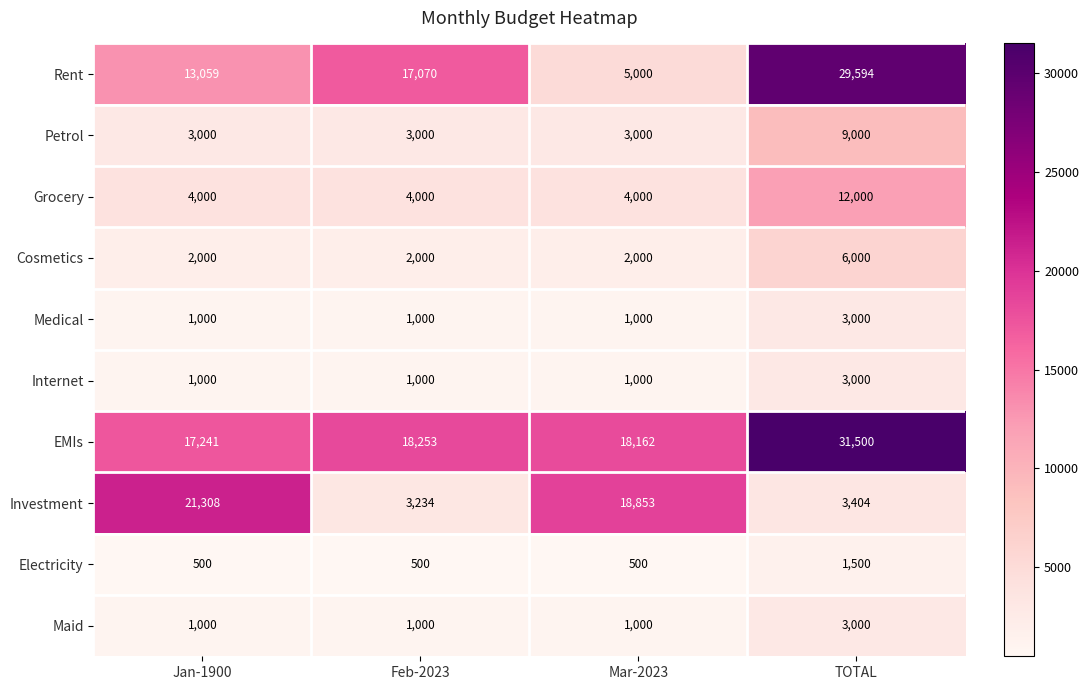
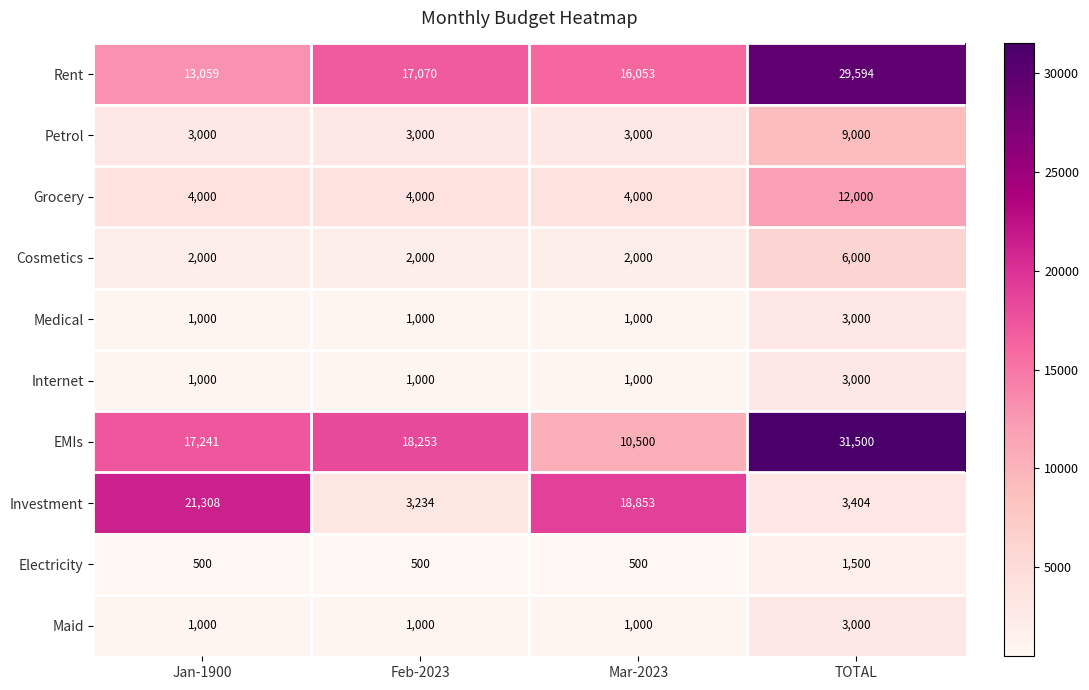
Rent, Mar-2023: 5,000 -> 16,053
EMIs, Mar-2023: 18,162 -> 10,500
